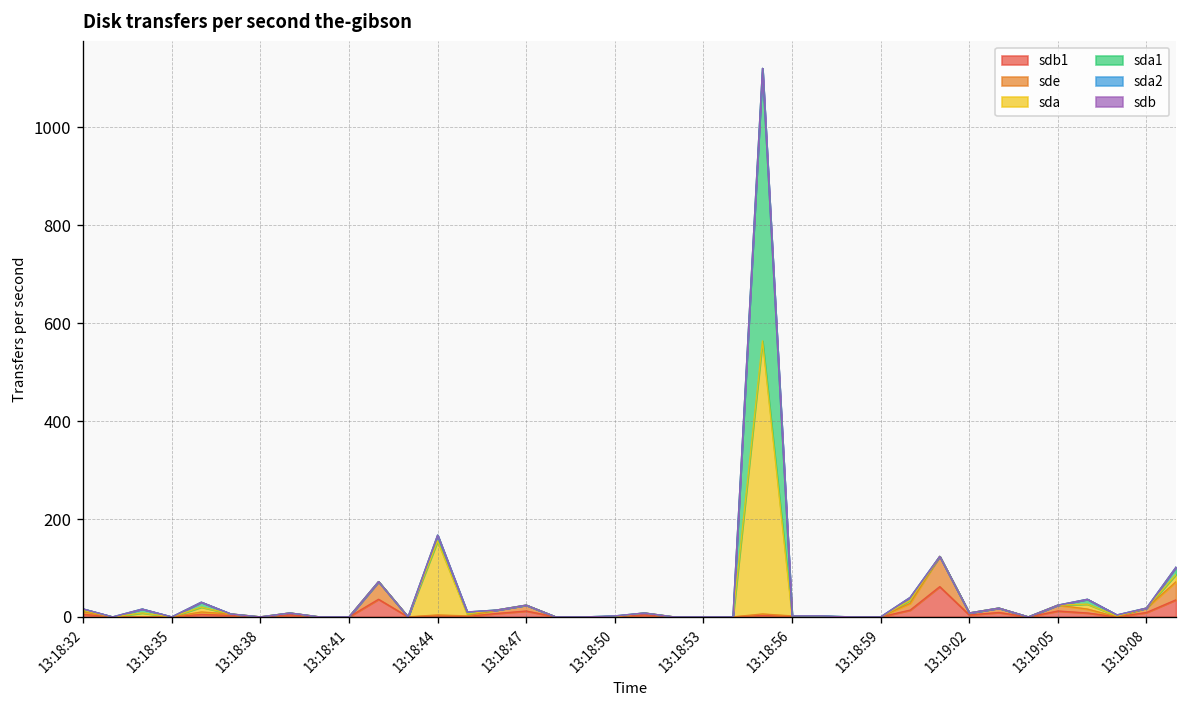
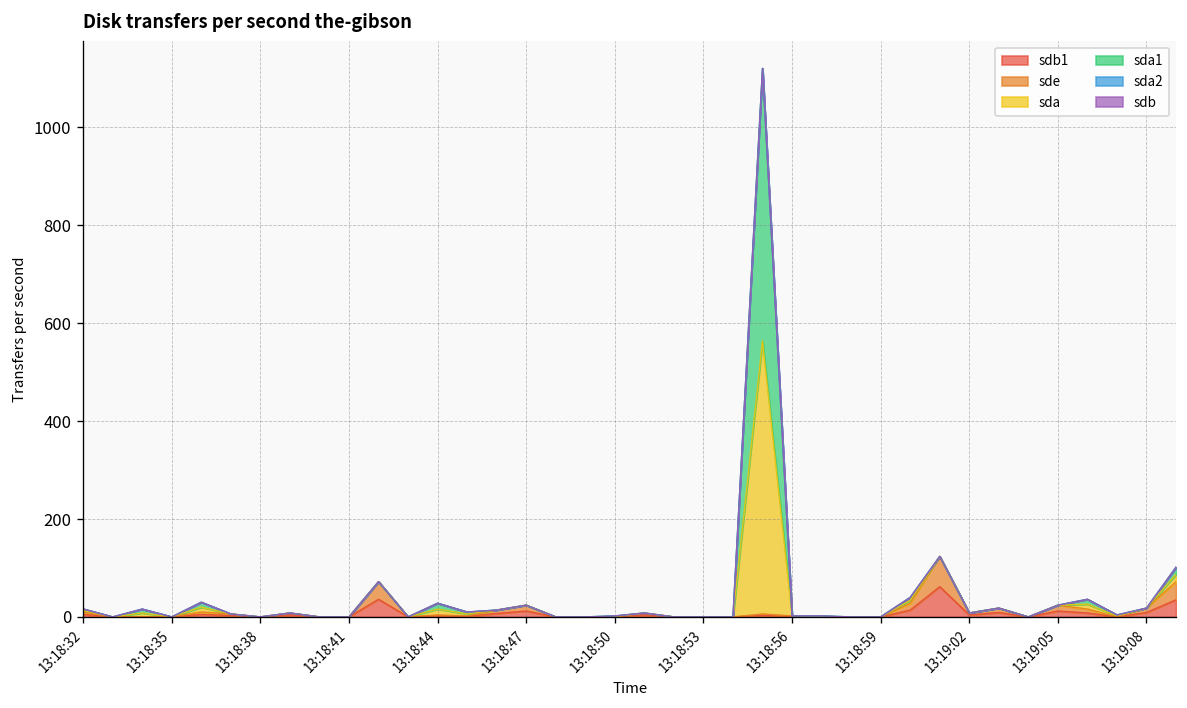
sda, 13:18:44: 150 -> 10
